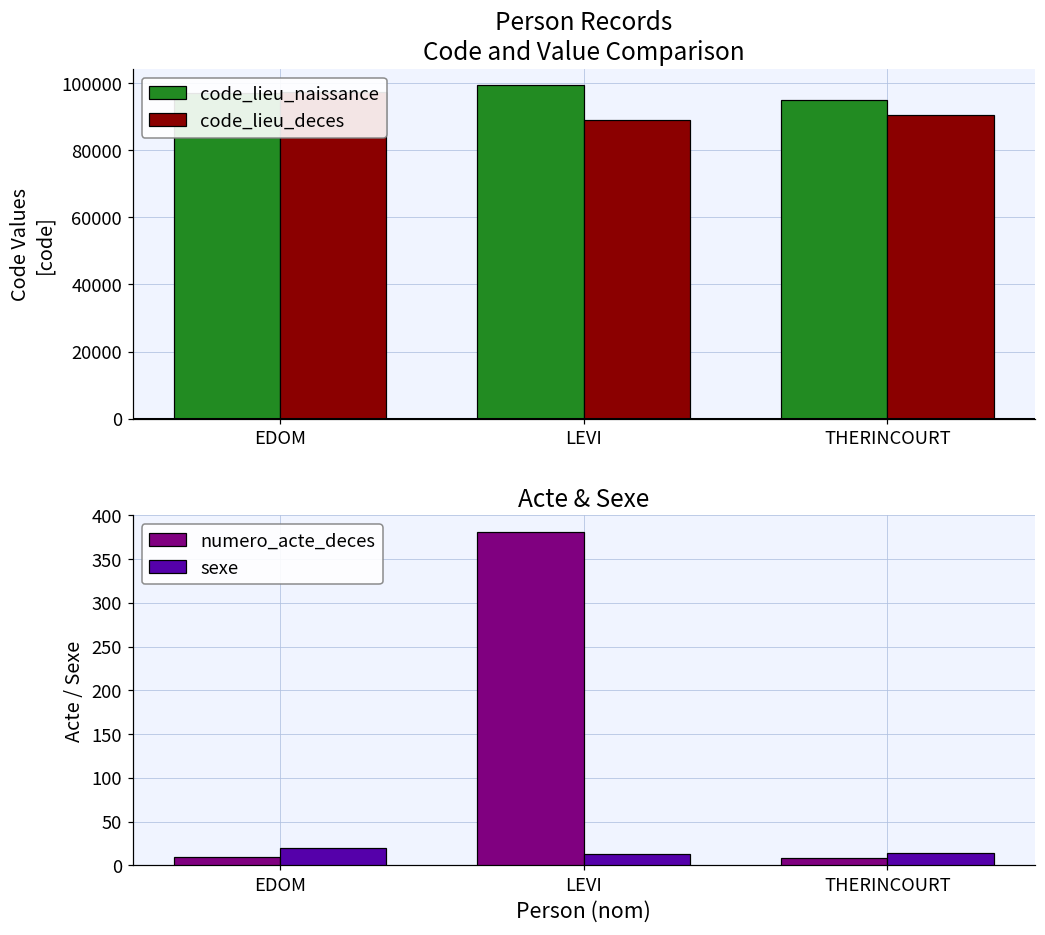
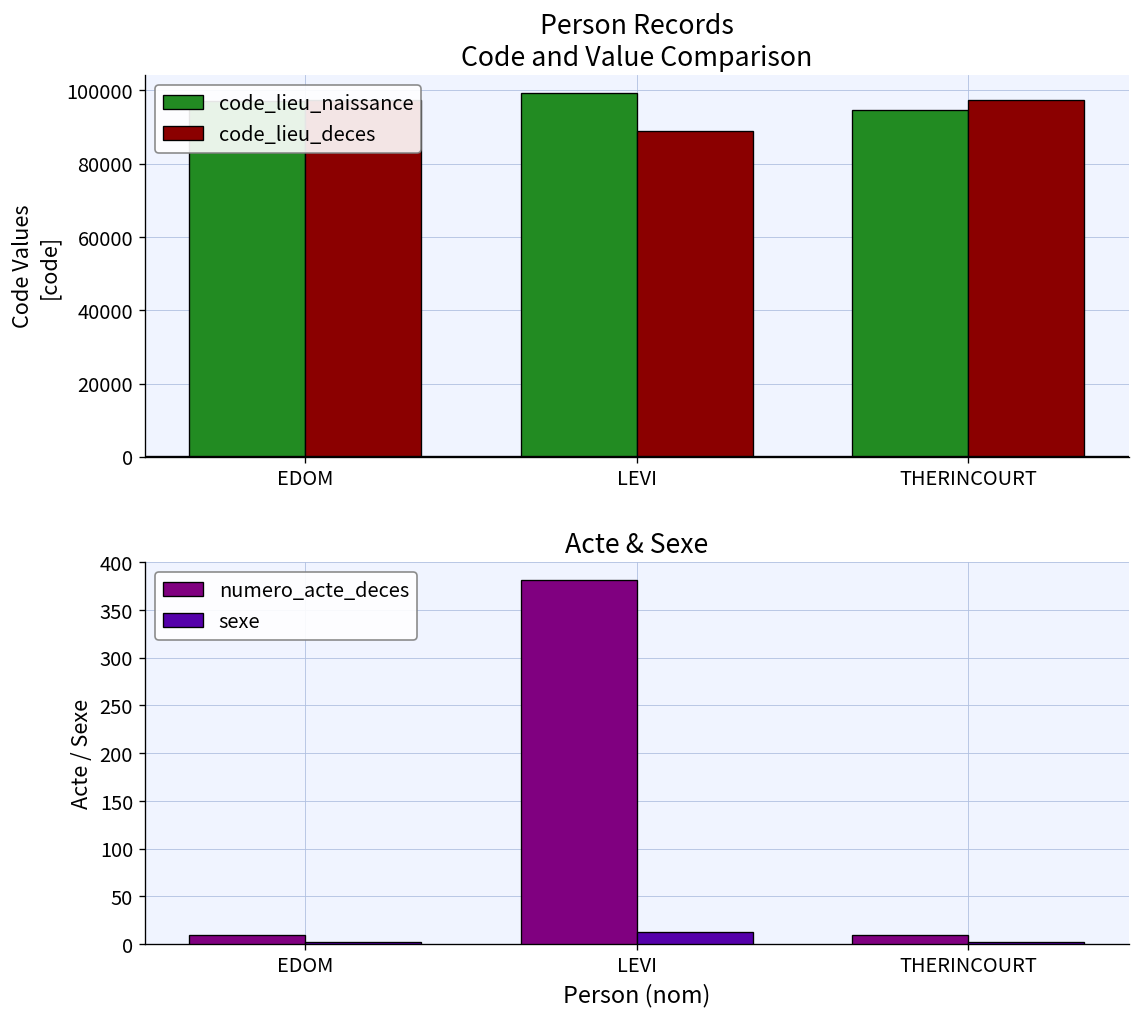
Person Records Code and Value Comparison, code_lieu_deces, THERINCOURT: 90000 -> 97000
Acte & Sexe, sexe, EDOM: 20 -> 0
Acte & Sexe, sexe, THERINCOURT: 10 -> 0
